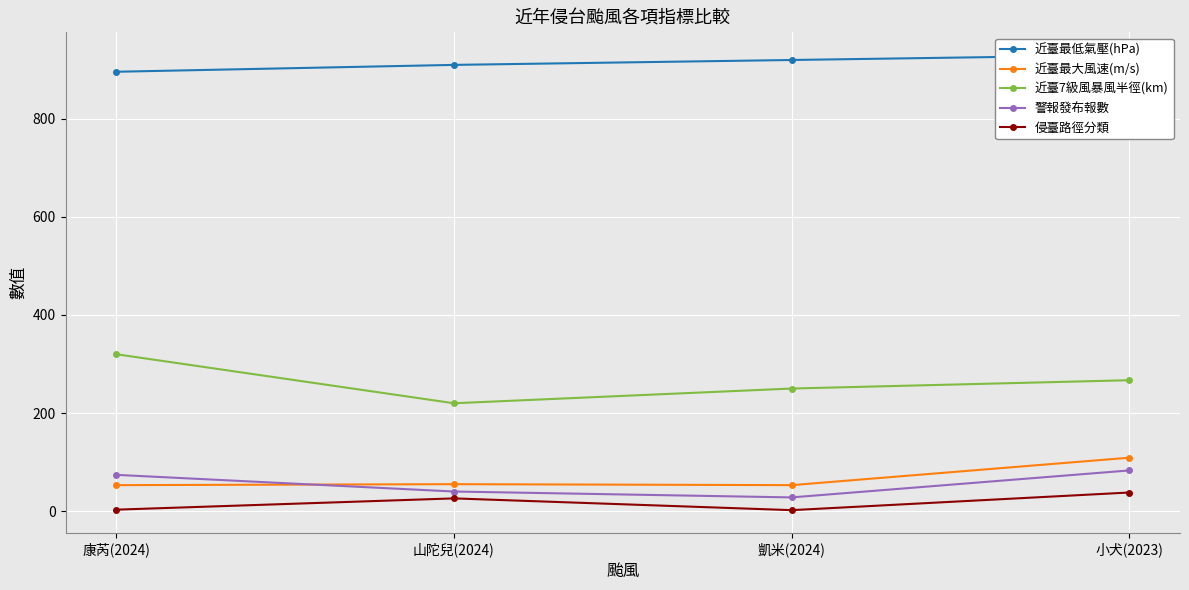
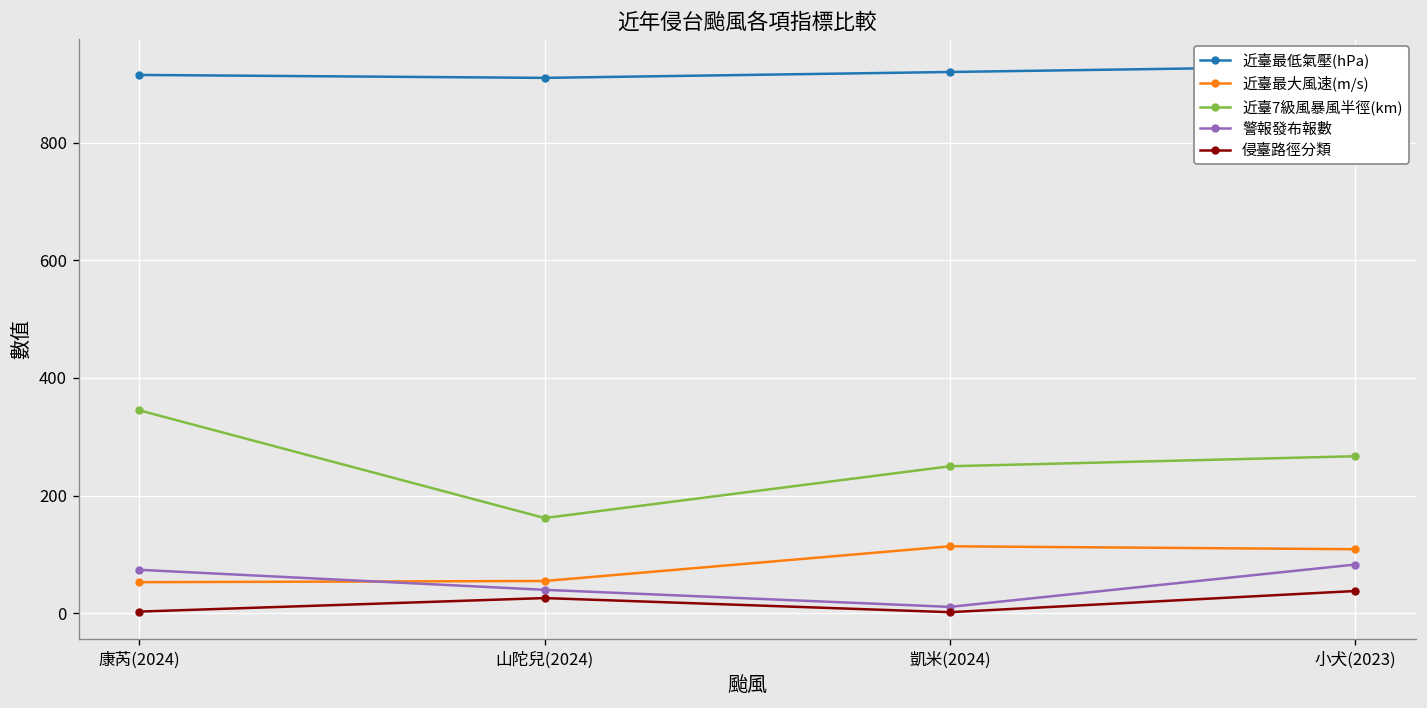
近臺最低氣壓(hPa), 康芮(2024): 900 -> 920
近臺7級風暴風半徑(km), 康芮(2024): 320 -> 350
近臺7級風暴風半徑(km), 山陀兒(2024): 220 -> 160
近臺最大風速(m/s), 凱米(2024): 50 -> 110
警報發布報數, 凱米(2024): 30 -> 10
